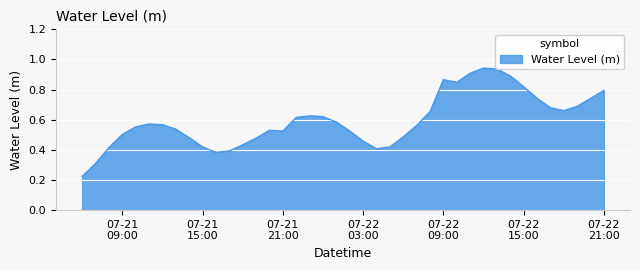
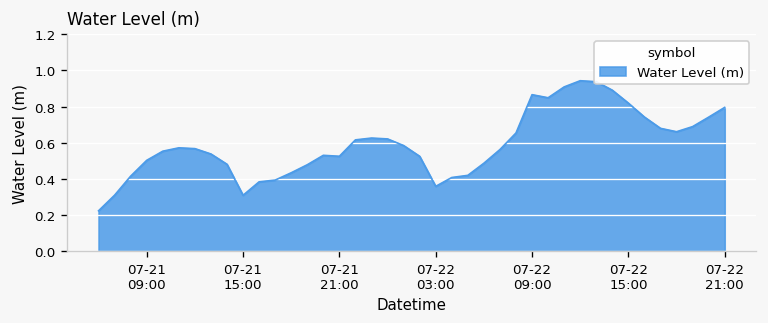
07-21 15:00: 0.42 -> 0.31
07-22 03:00: 0.46 -> 0.36
